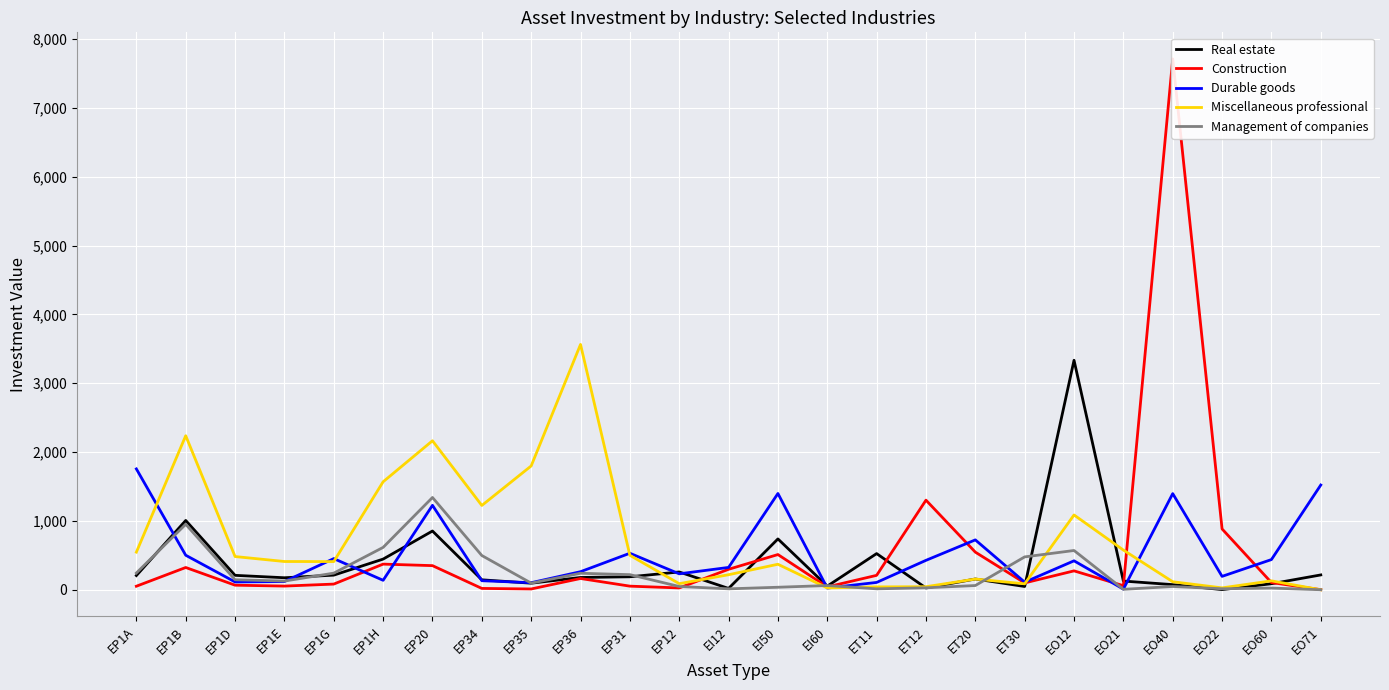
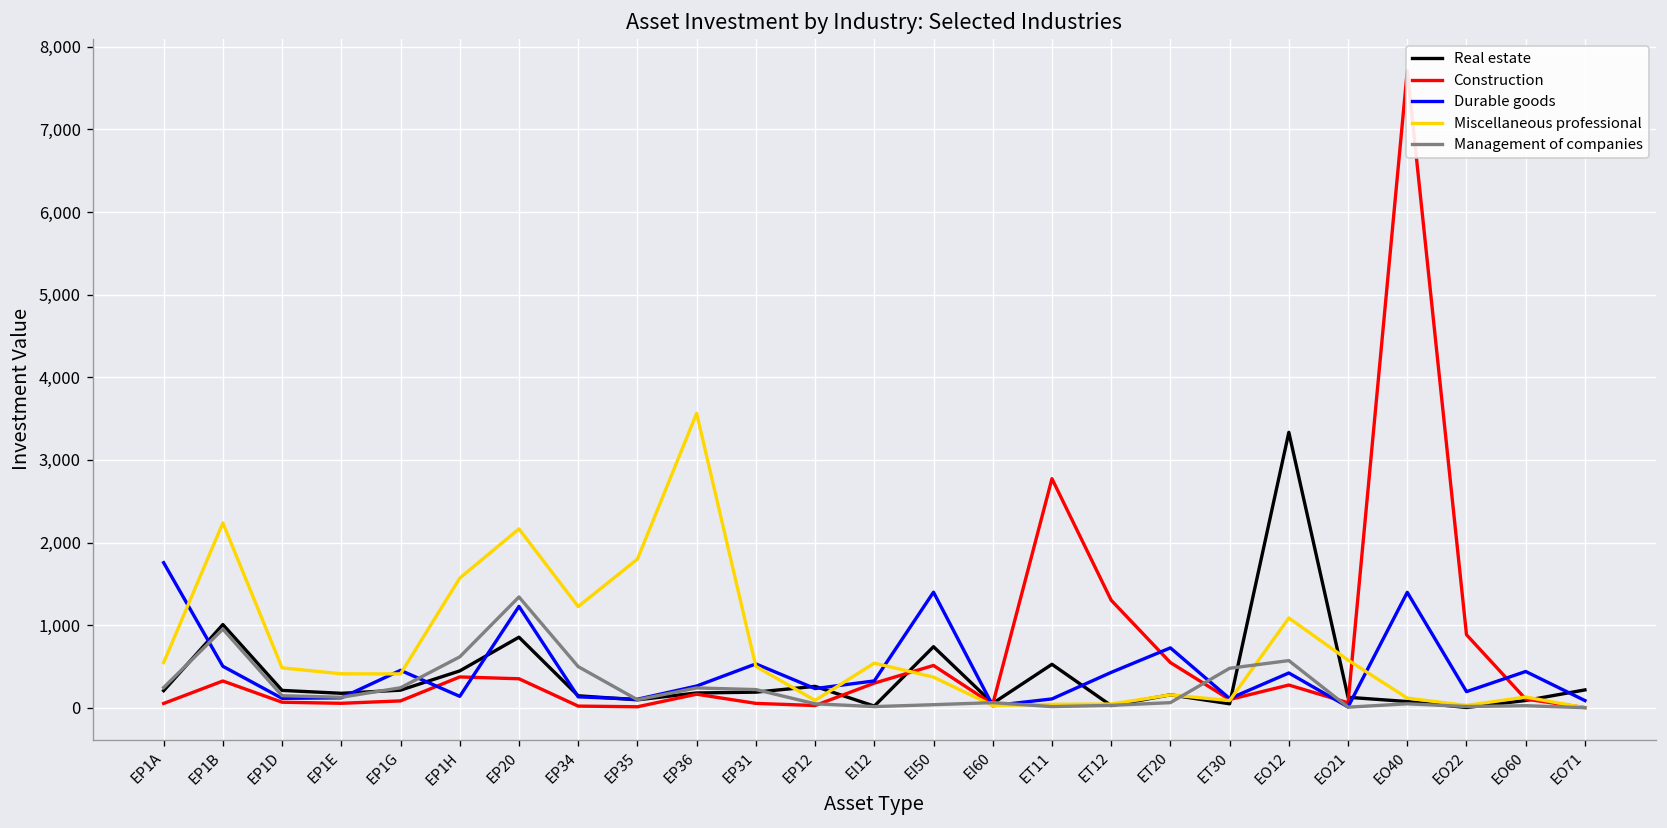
Miscellaneous professional, EI12: 200 -> 500
Construction, ET11: 200 -> 2,800
Durable goods, EO71: 1,500 -> 100
